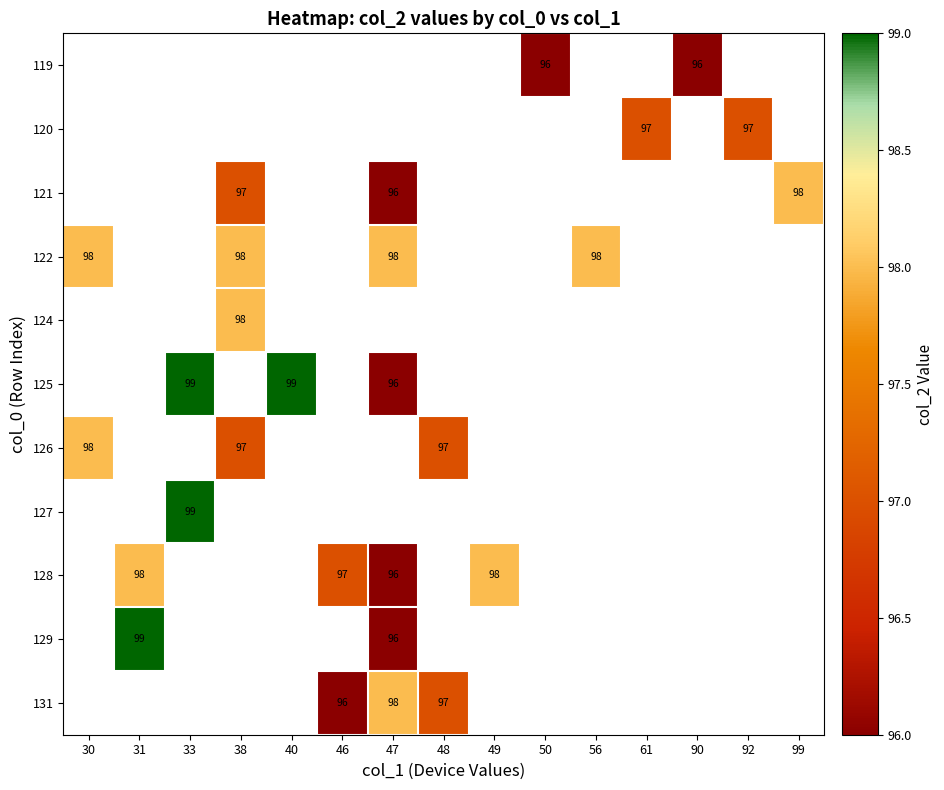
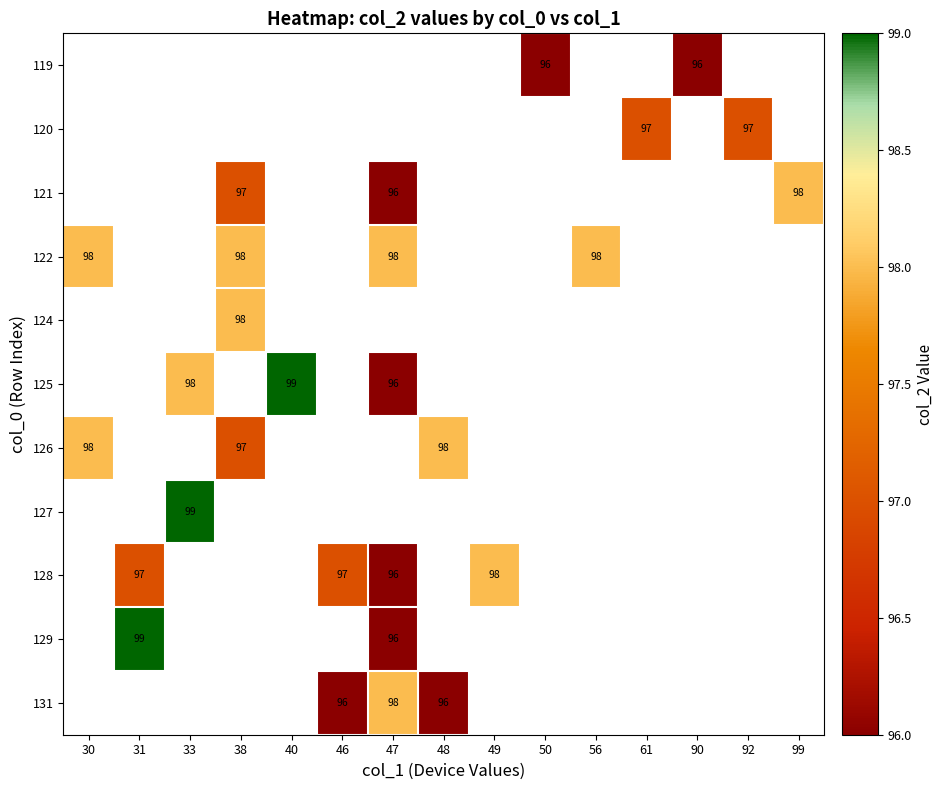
125, 33: 99 -> 98
126, 48: 97 -> 98
128, 31: 98 -> 97
131, 48: 97 -> 96
